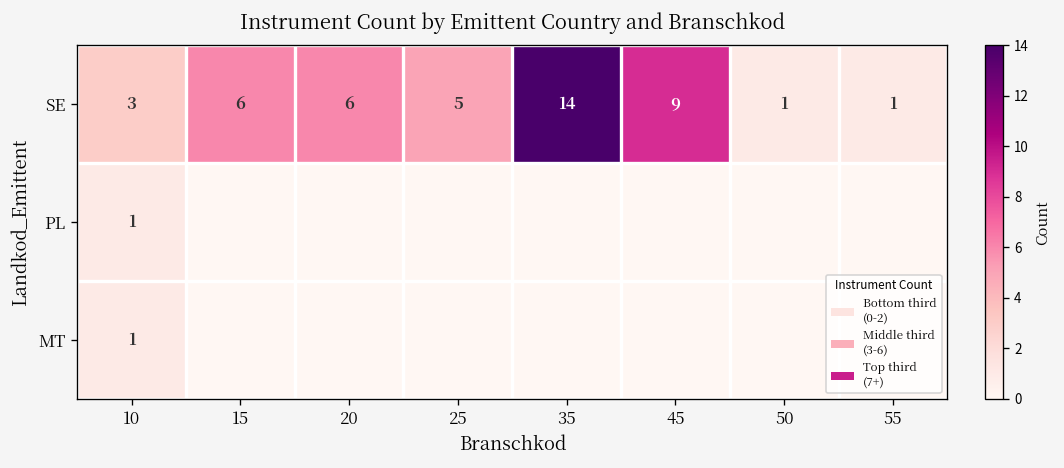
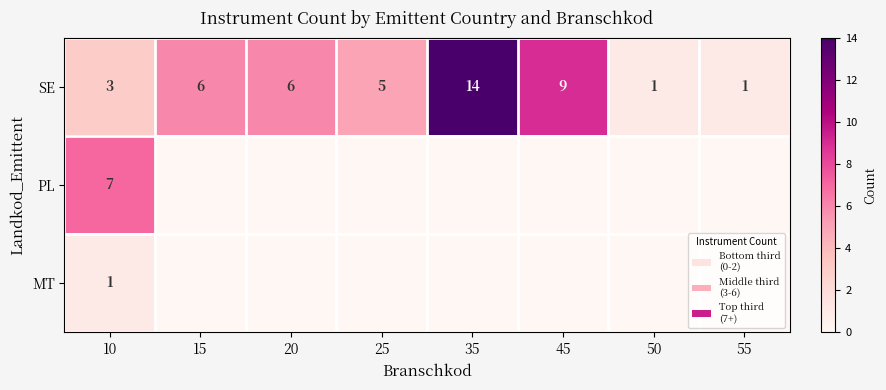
PL, 10: 1 -> 7
